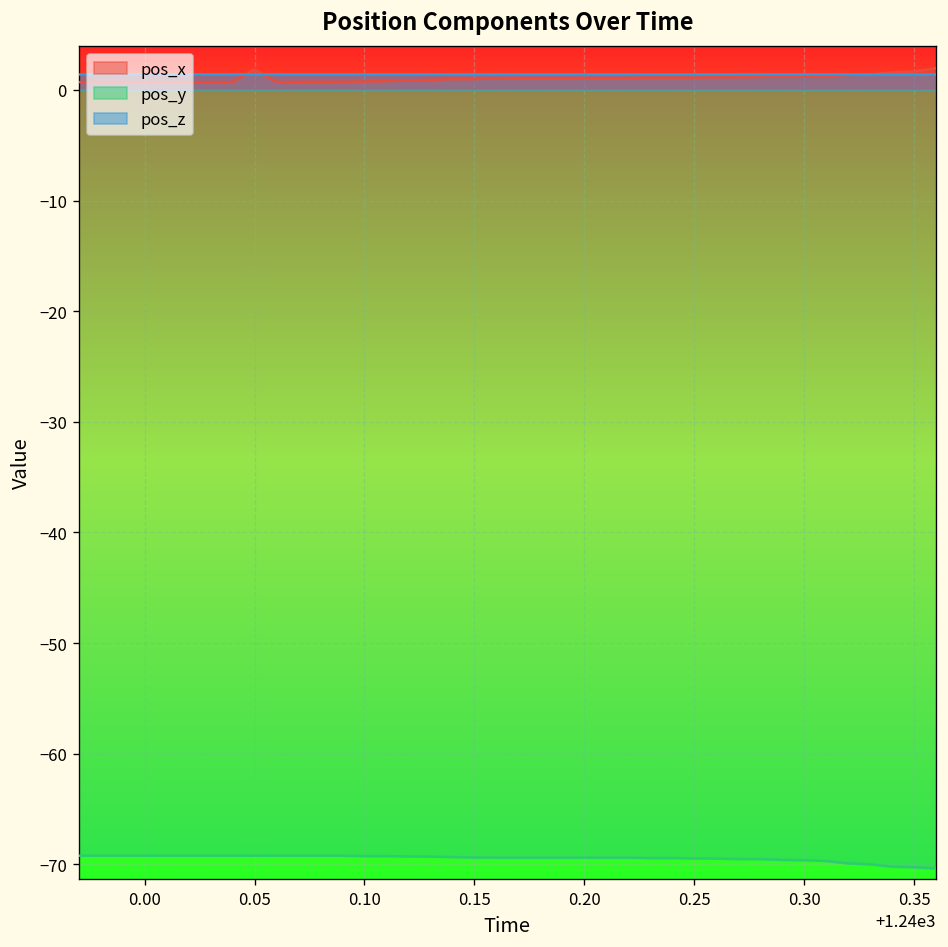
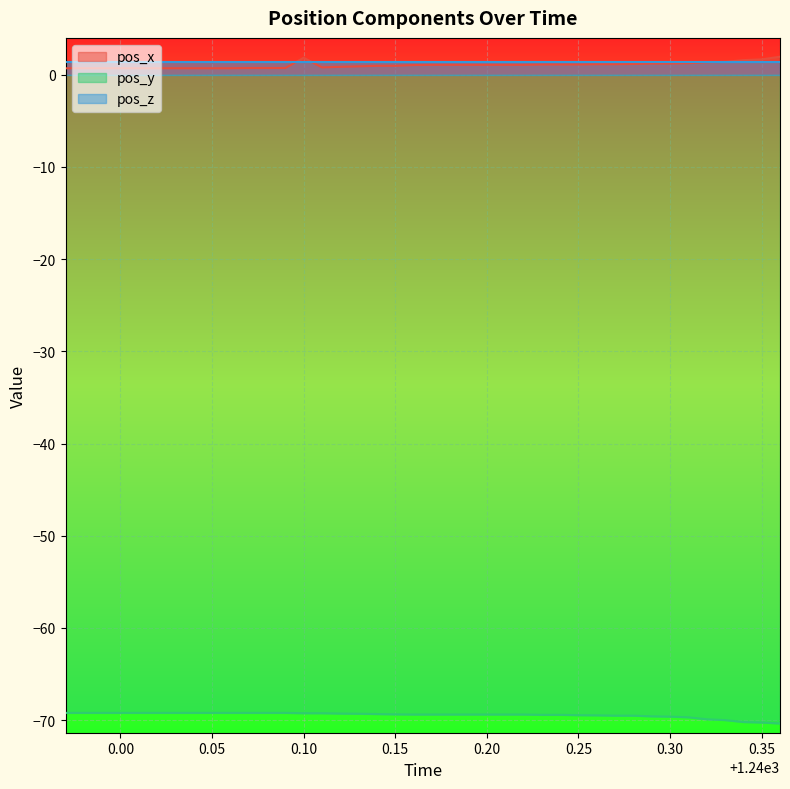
pos_x, 0.05: 2 -> 1
pos_x, 0.10: 1 -> 2
